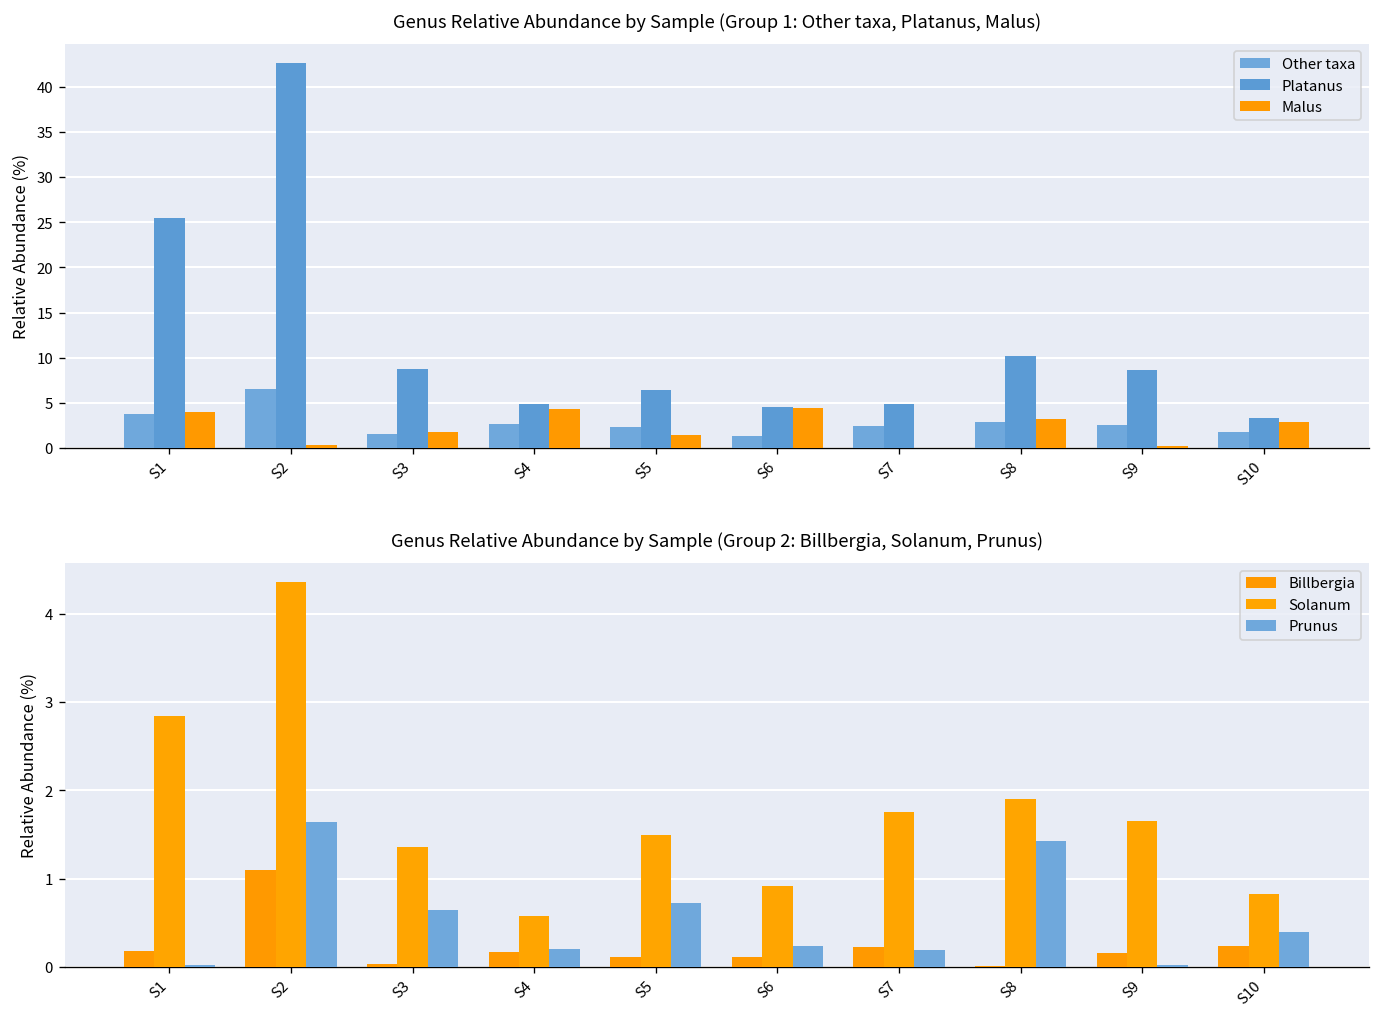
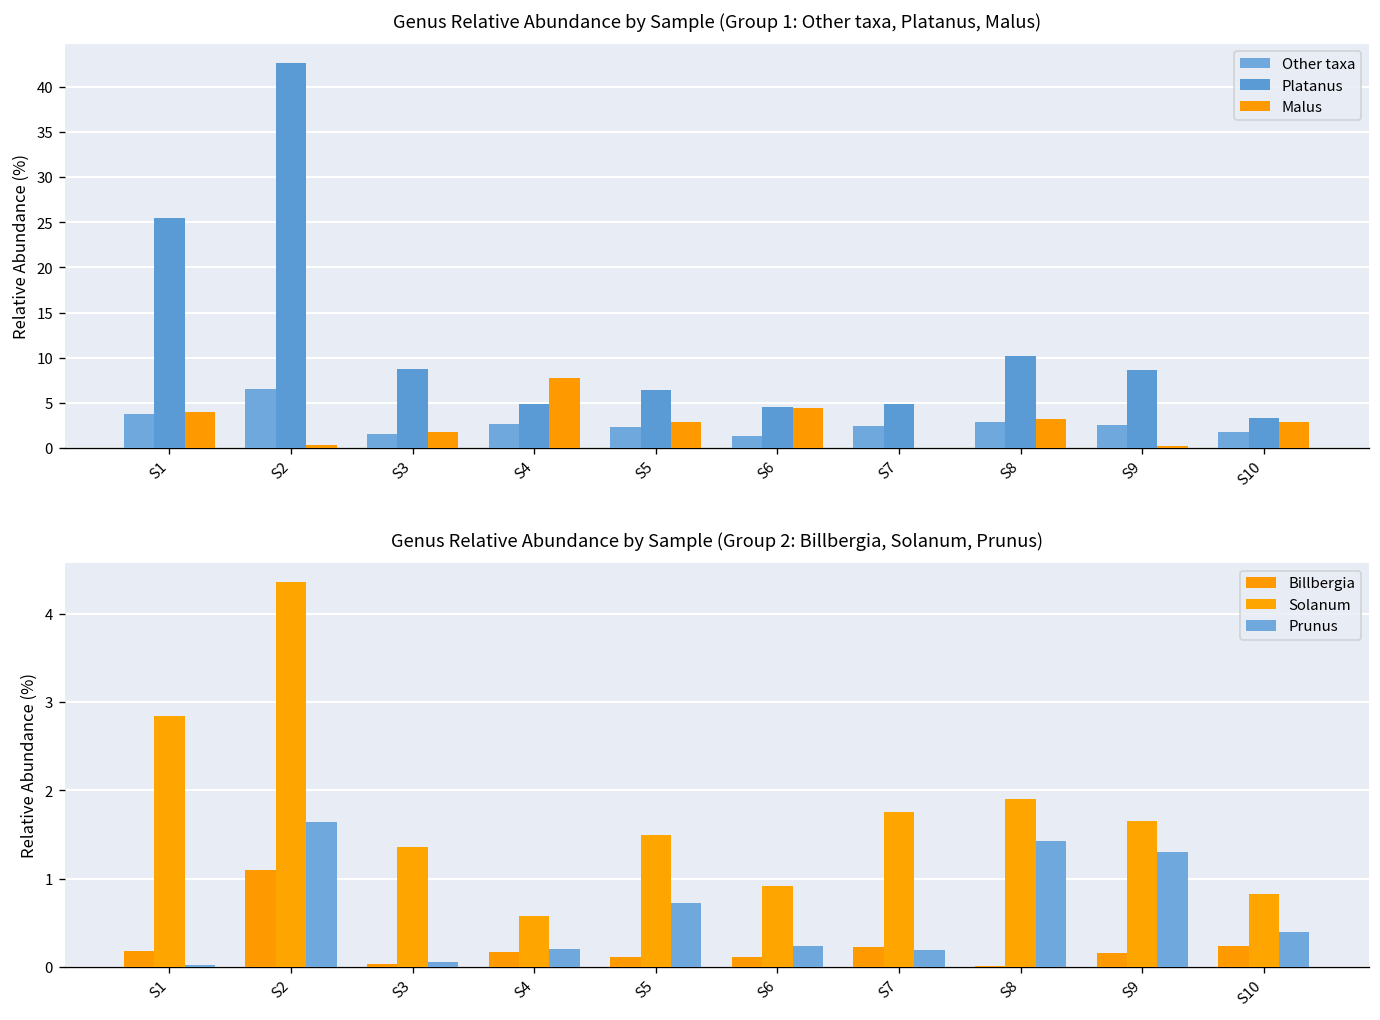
Genus Relative Abundance by Sample (Group 1: Other taxa, Platanus, Malus), Malus, S4: 4 -> 8
Genus Relative Abundance by Sample (Group 1: Other taxa, Platanus, Malus), Malus, S5: 1 -> 3
Genus Relative Abundance by Sample (Group 2: Billbergia, Solanum, Prunus), Prunus, S3: 0.6 -> 0.1
Genus Relative Abundance by Sample (Group 2: Billbergia, Solanum, Prunus), Prunus, S9: 0.0 -> 1.3
